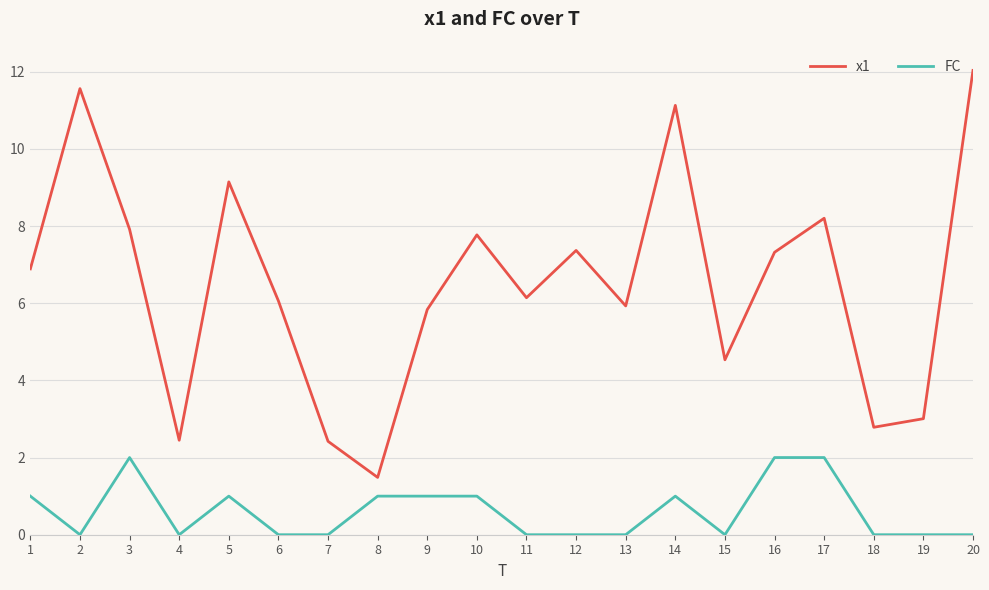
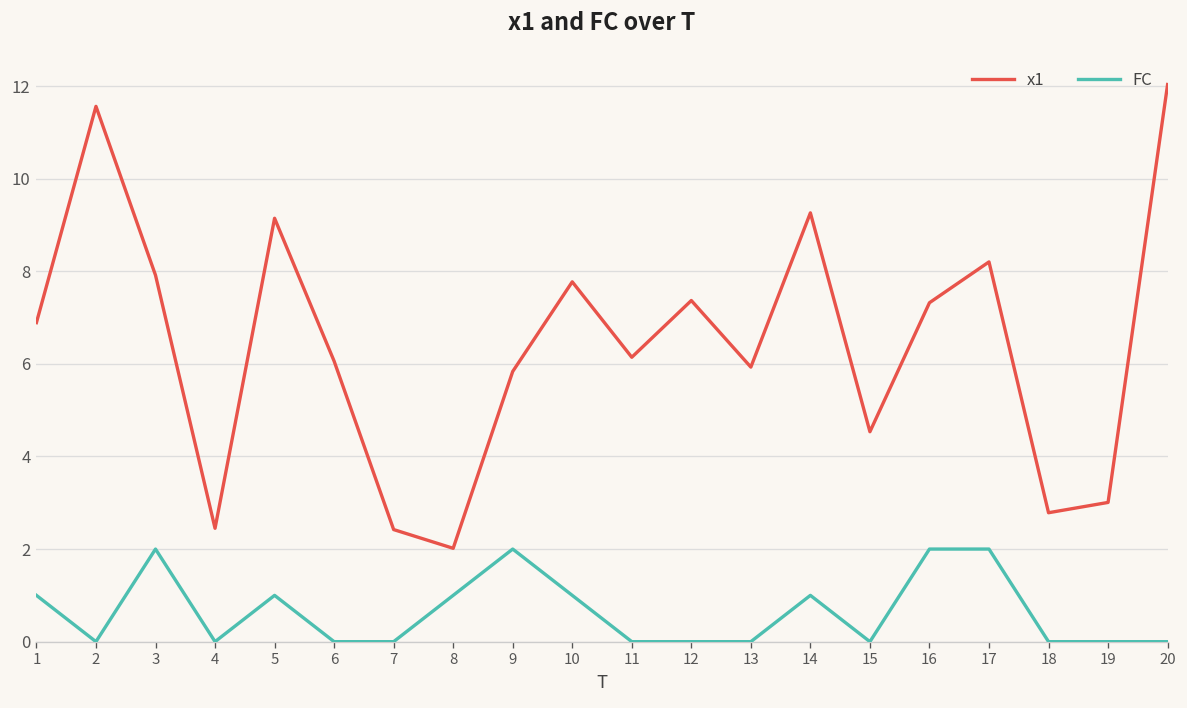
x1, 8: 1.5 -> 2.0
FC, 9: 1 -> 2
x1, 14: 11.1 -> 9.3
